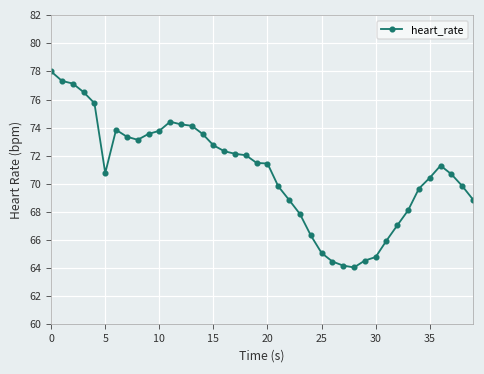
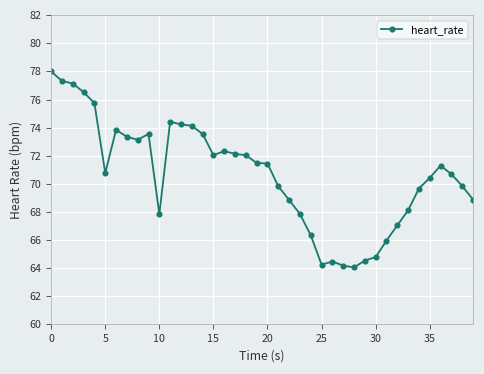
10: 73.8 -> 67.8
15: 72.7 -> 72.0
25: 65.1 -> 64.2
